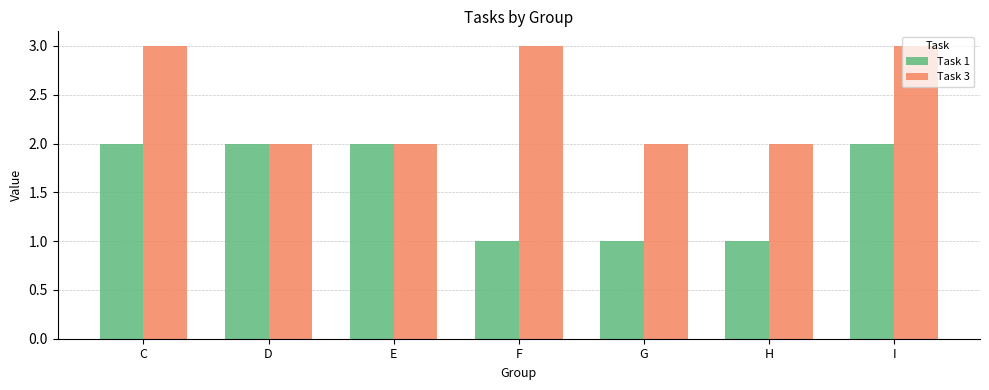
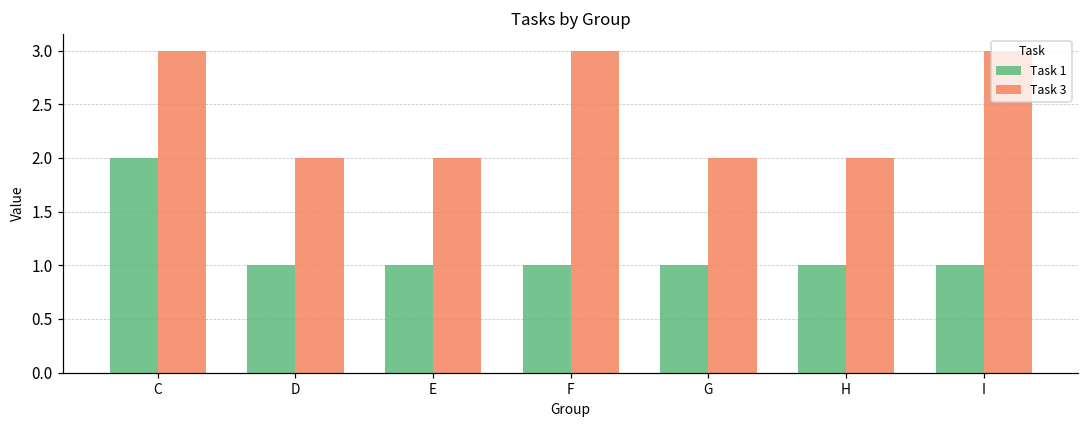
Task 1, D: 2 -> 1
Task 1, E: 2 -> 1
Task 1, I: 2 -> 1
